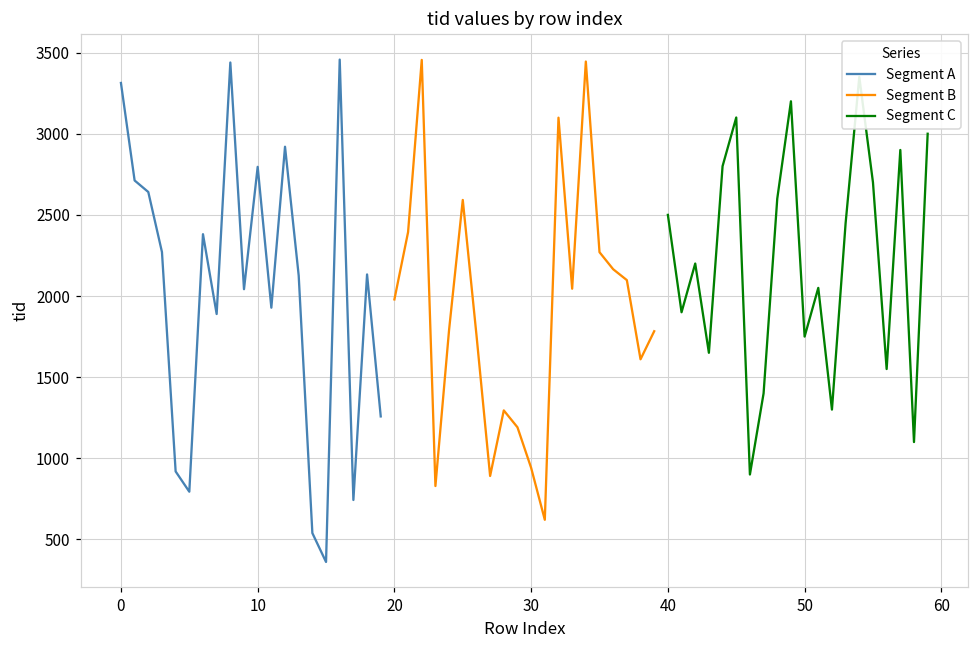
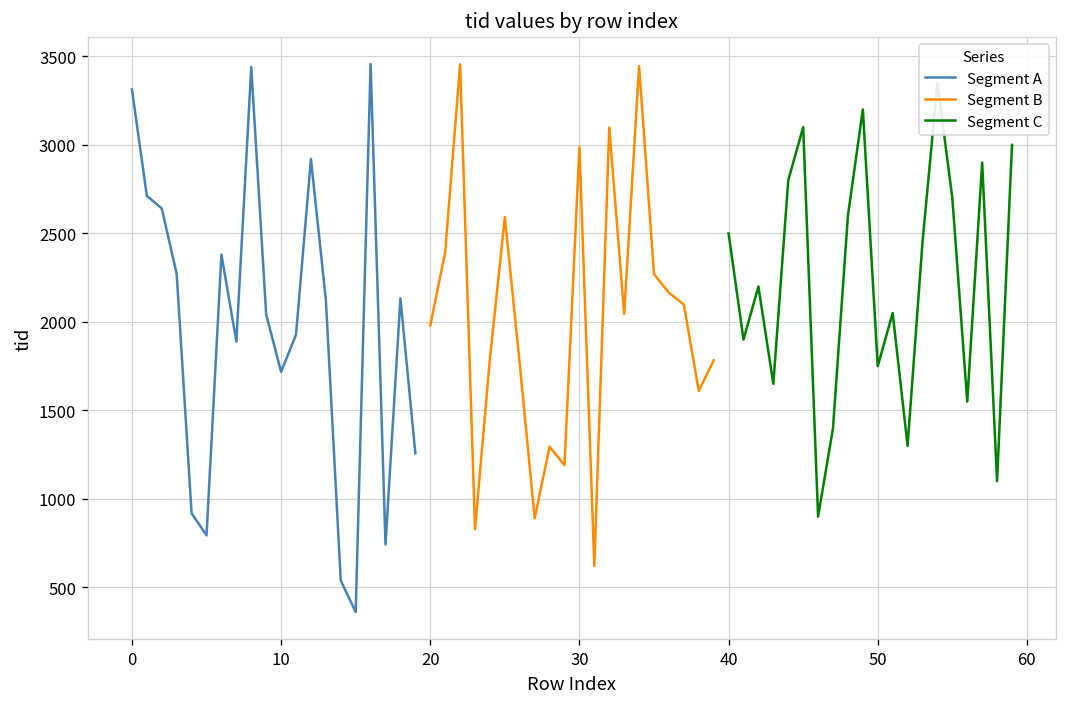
Segment A, 10: 2800 -> 1720
Segment B, 30: 940 -> 2990
